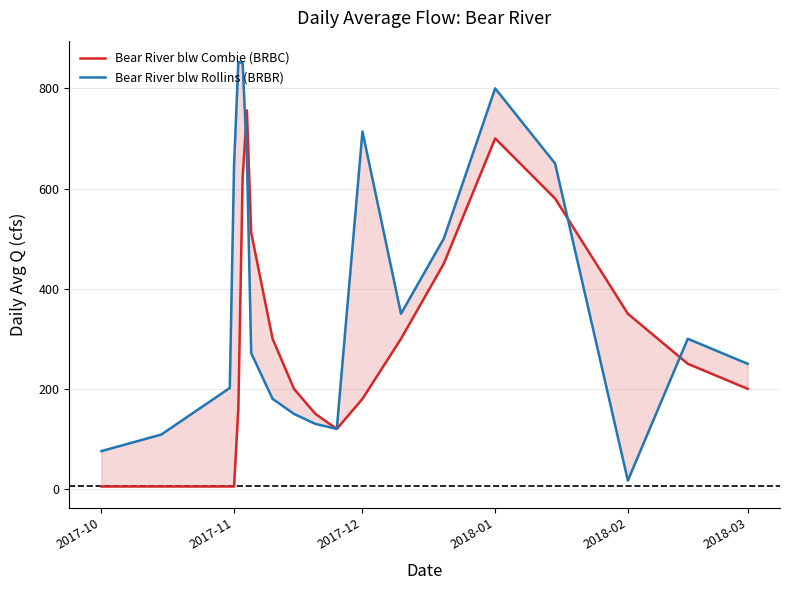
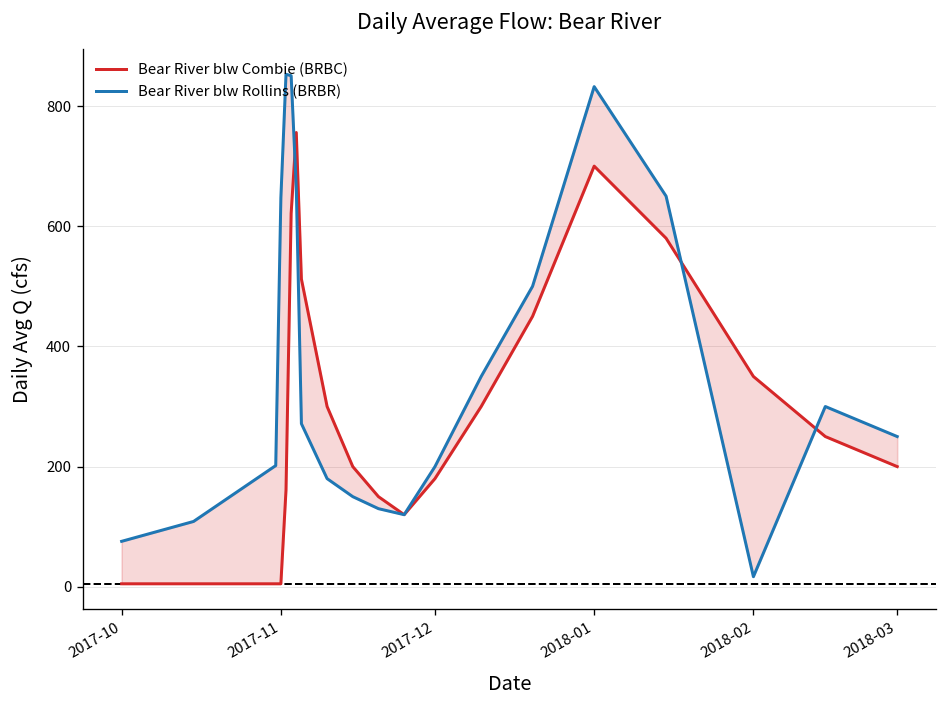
Bear River blw Rollins (BRBR), 2017-12: 710 -> 200
Bear River blw Rollins (BRBR), 2018-01: 800 -> 830
